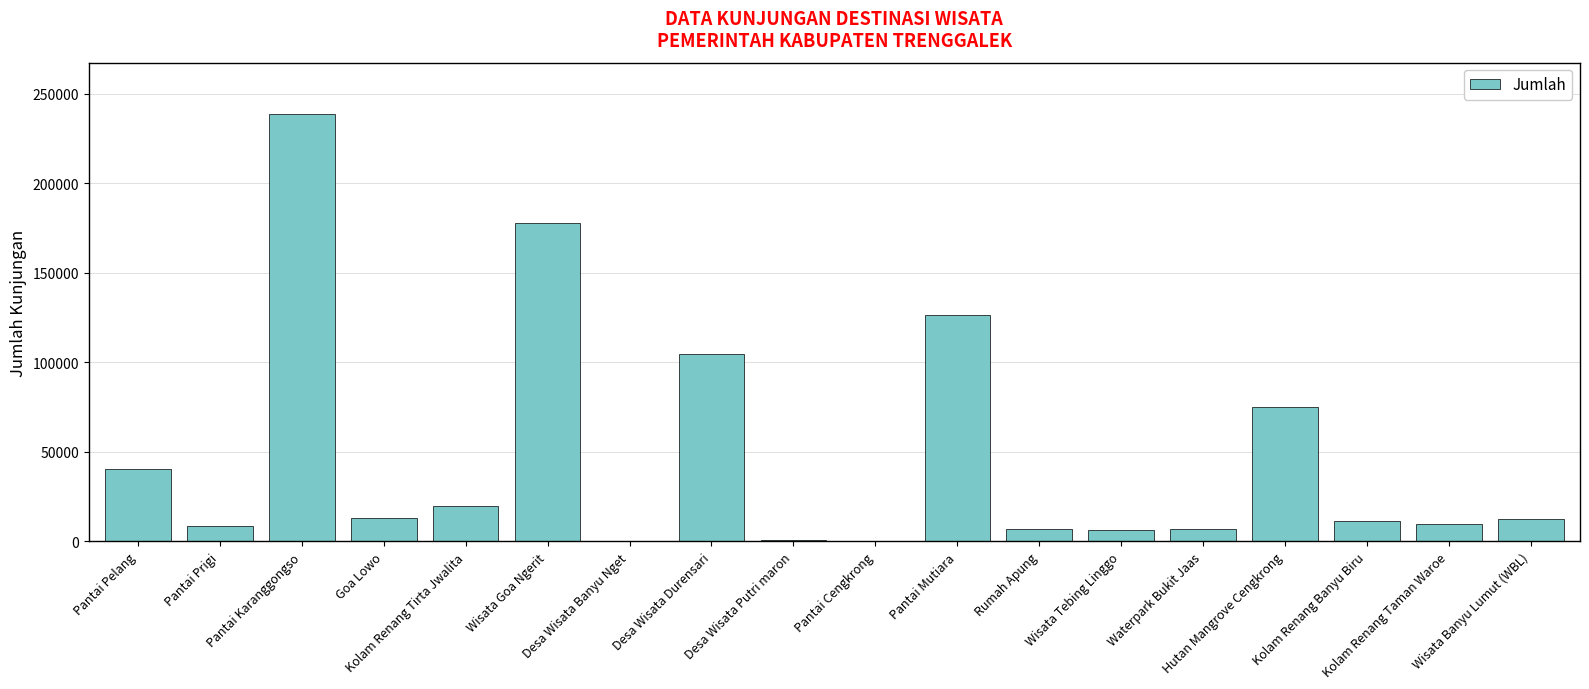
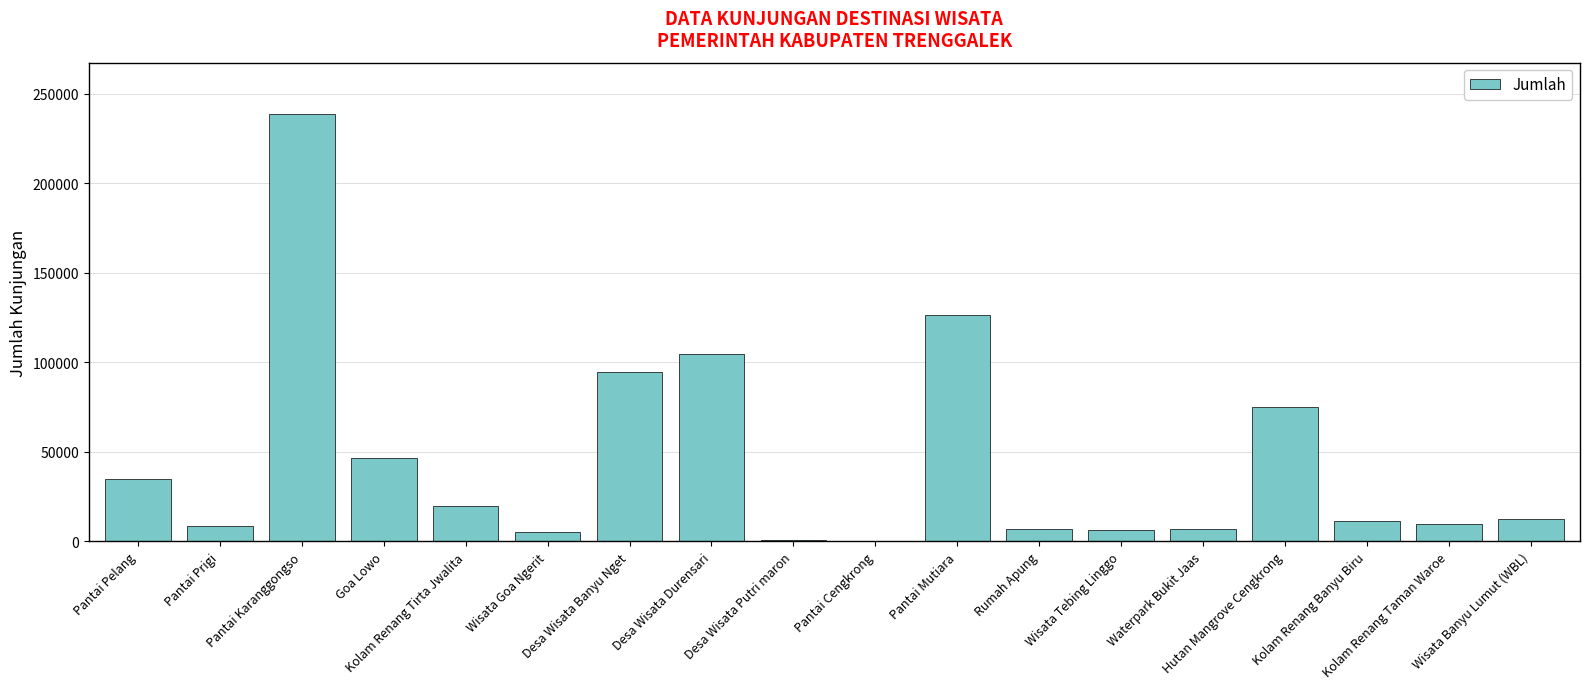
Pantai Pelang: 41000 -> 35000
Goa Lowo: 13000 -> 47000
Wisata Goa Ngerit: 178000 -> 5000
Desa Wisata Banyu Nget: 0 -> 94000
